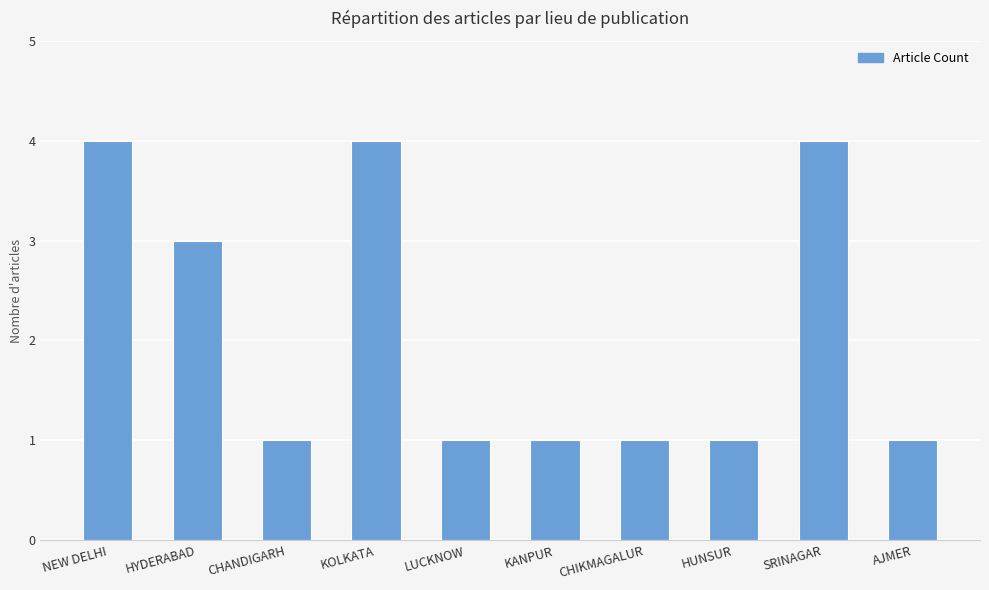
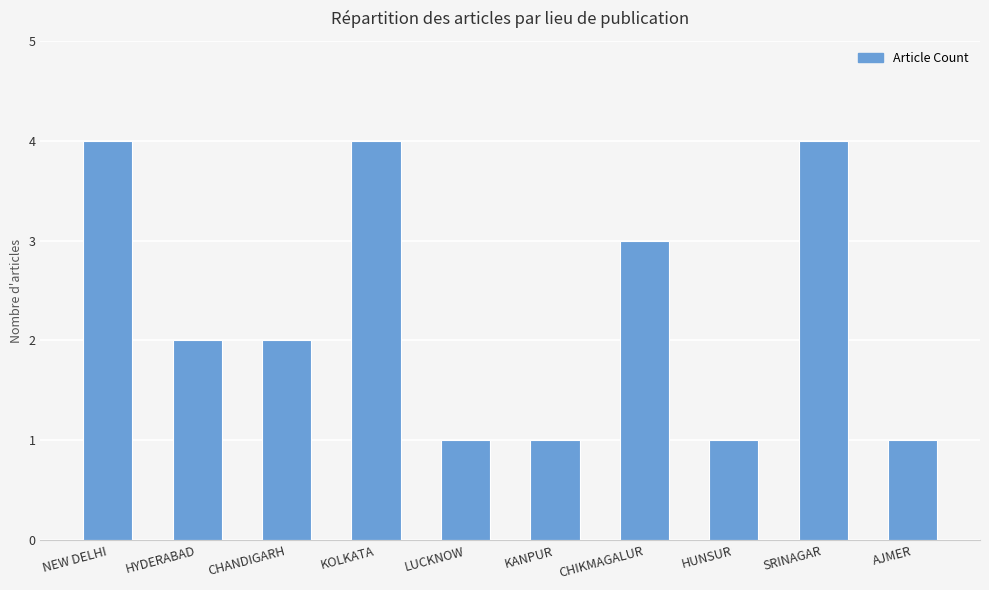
HYDERABAD: 3 -> 2
CHANDIGARH: 1 -> 2
CHIKMAGALUR: 1 -> 3
